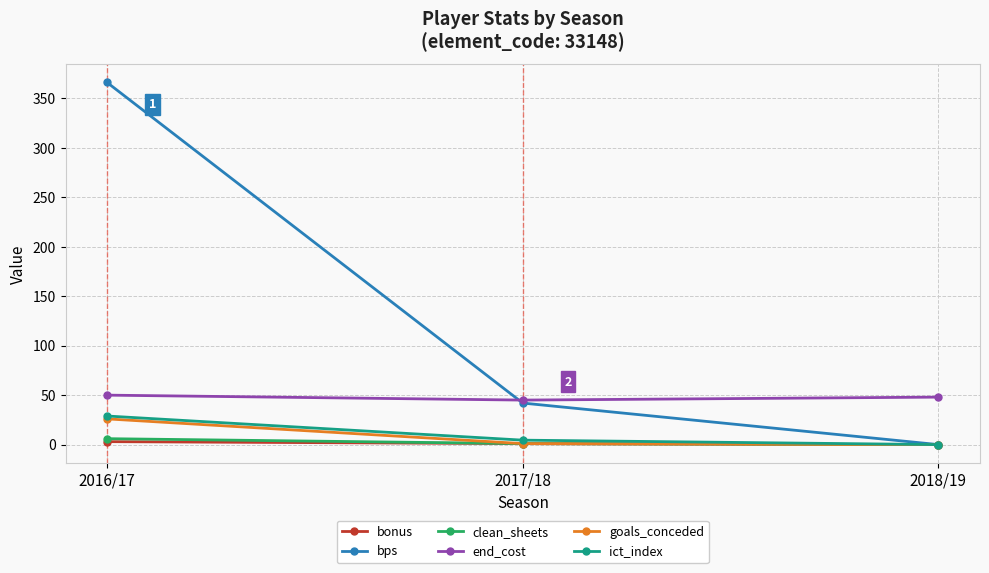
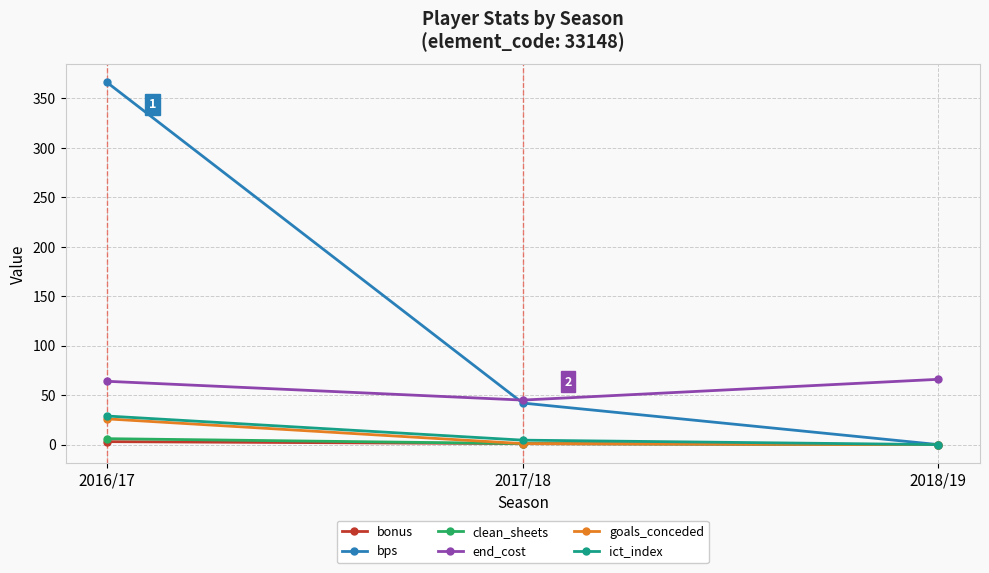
end_cost, 2016/17: 50 -> 60
end_cost, 2018/19: 50 -> 70
